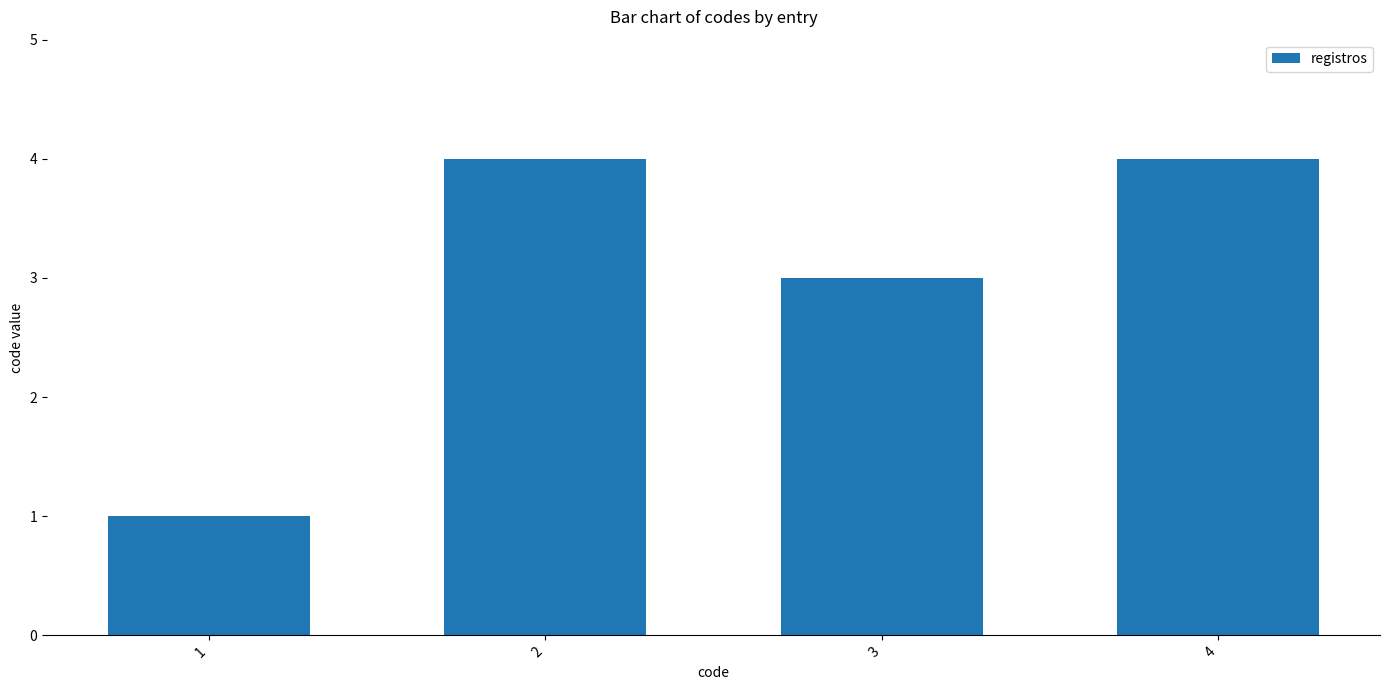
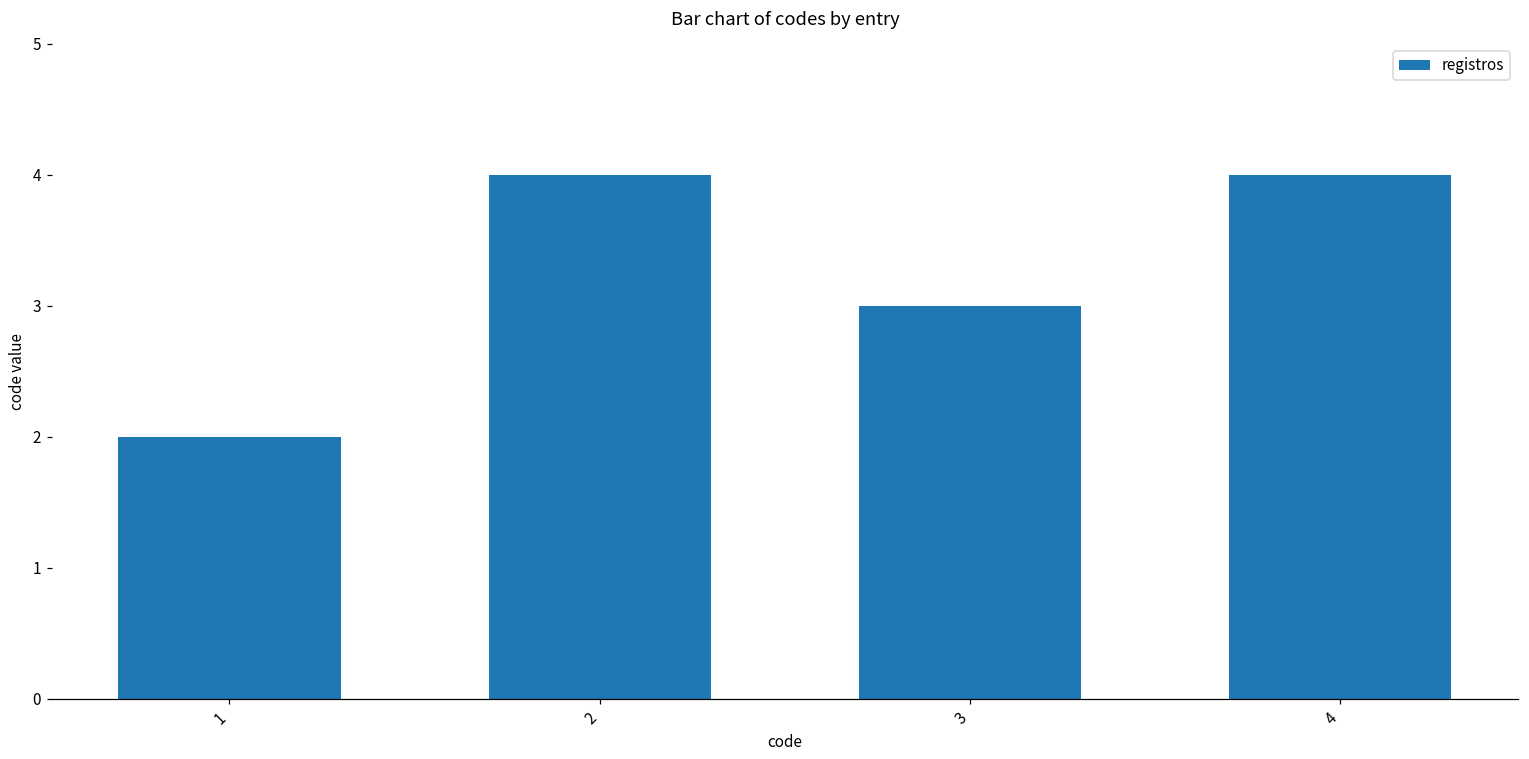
1: 1 -> 2
